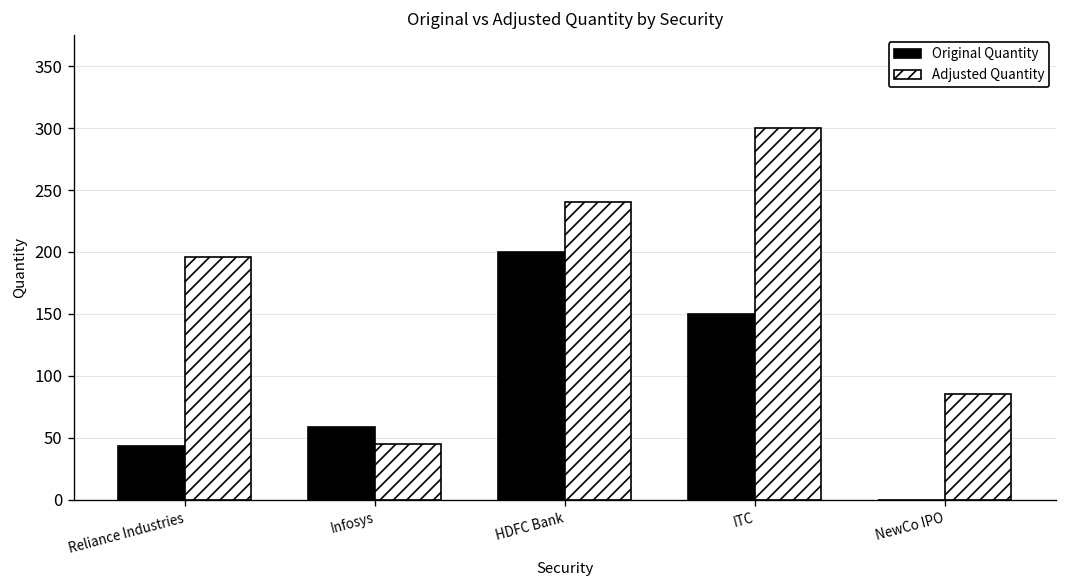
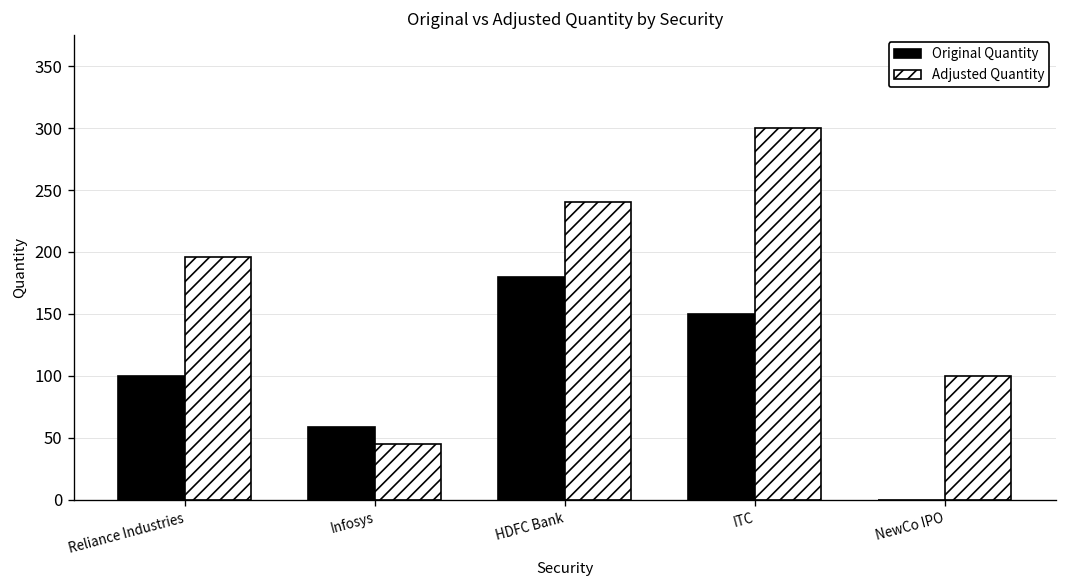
Original Quantity, Reliance Industries: 43 -> 100
Original Quantity, HDFC Bank: 200 -> 180
Adjusted Quantity, NewCo IPO: 85 -> 100
